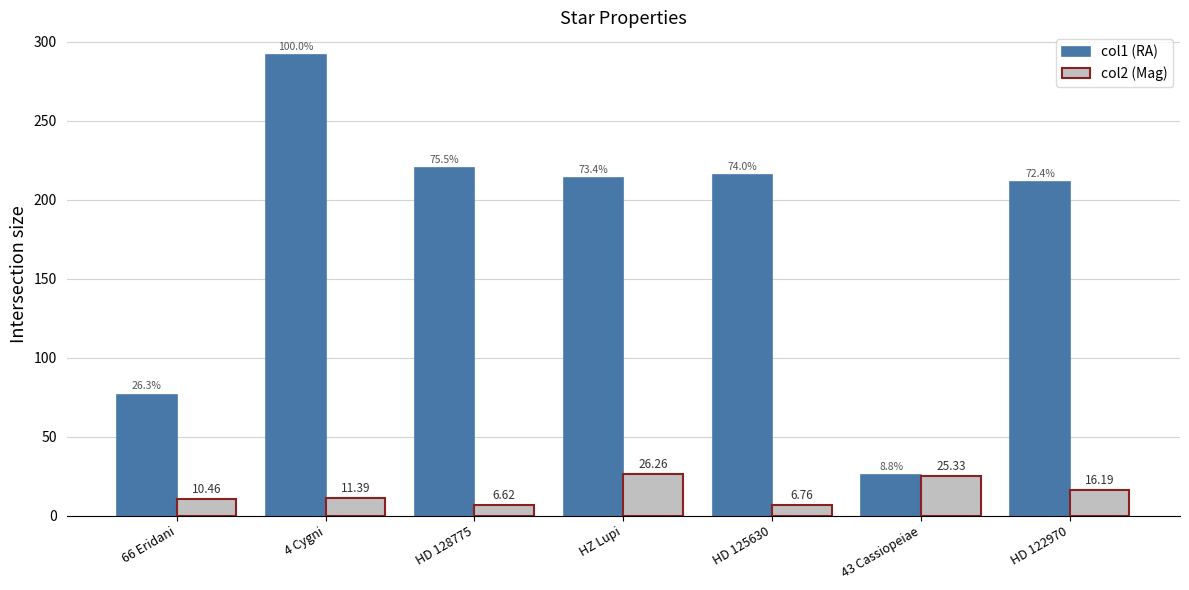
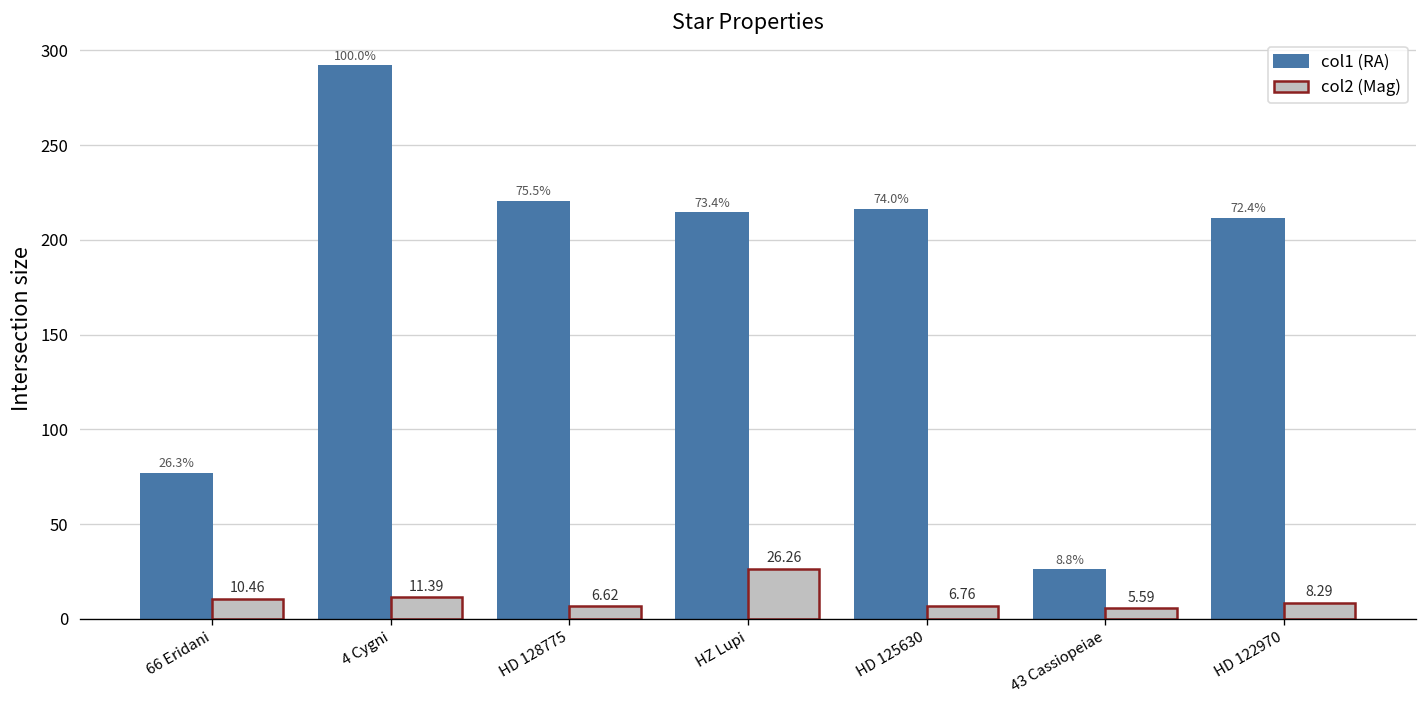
col2 (Mag), 43 Cassiopeiae: 25.33 -> 5.59
col2 (Mag), HD 122970: 16.19 -> 8.29
